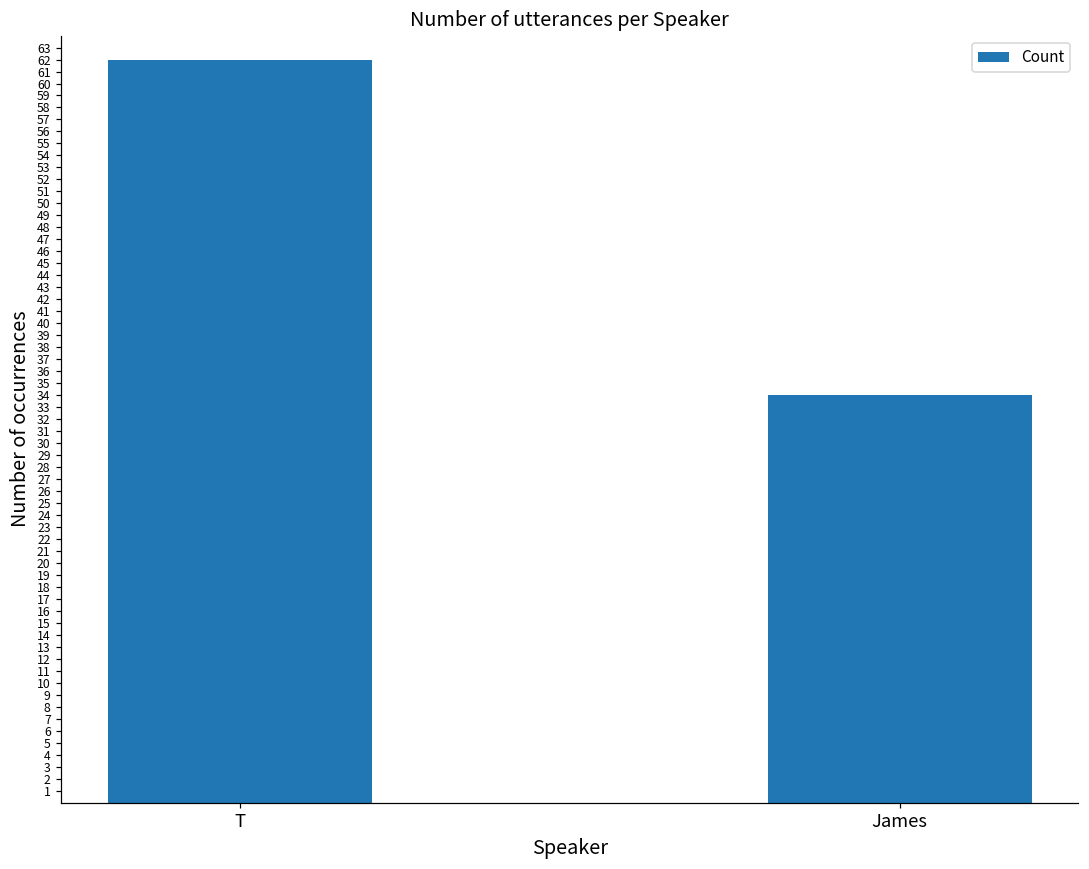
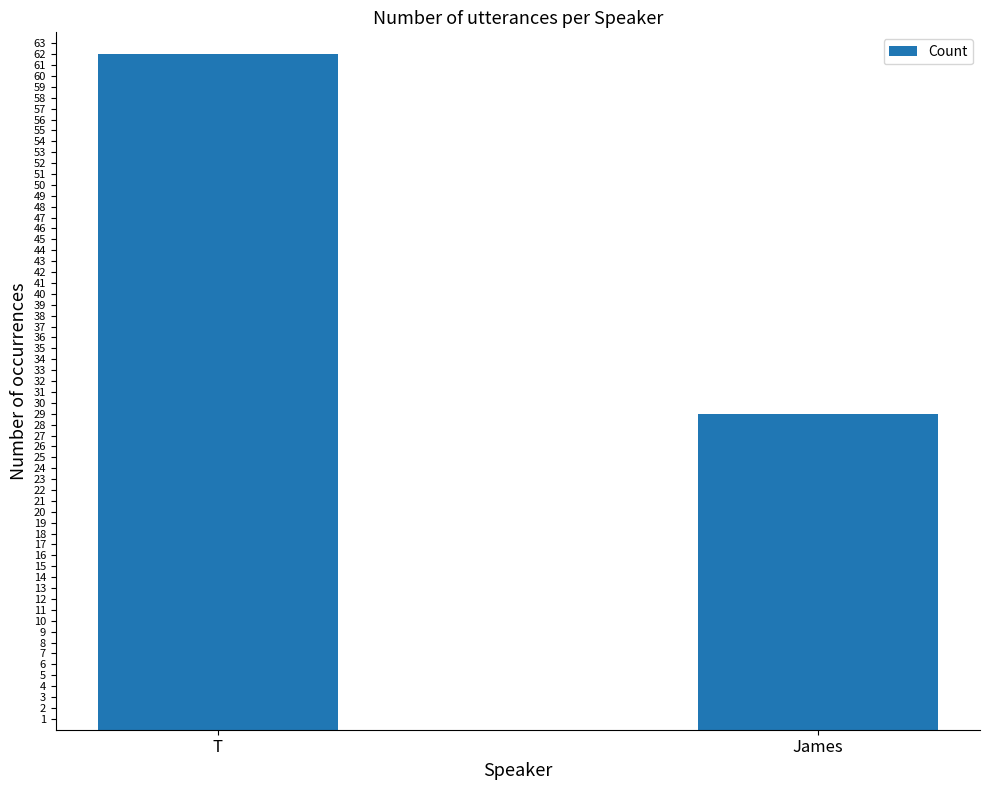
James: 34 -> 29
